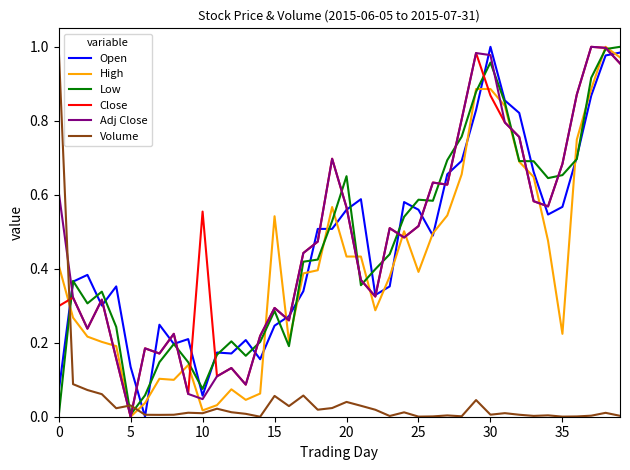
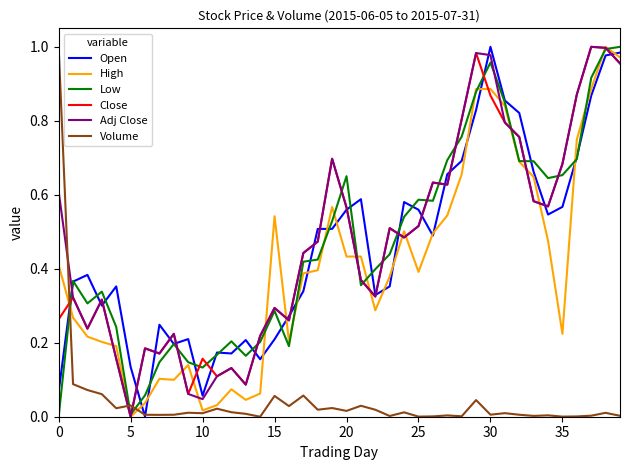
Close, 0: 0.30 -> 0.26
Low, 10: 0.08 -> 0.13
Close, 10: 0.55 -> 0.16
Open, 15: 0.25 -> 0.21
Volume, 20: 0.04 -> 0.02
